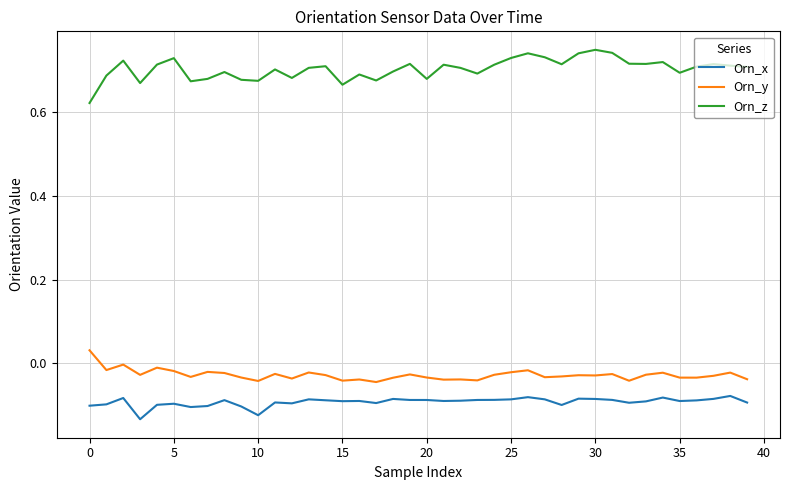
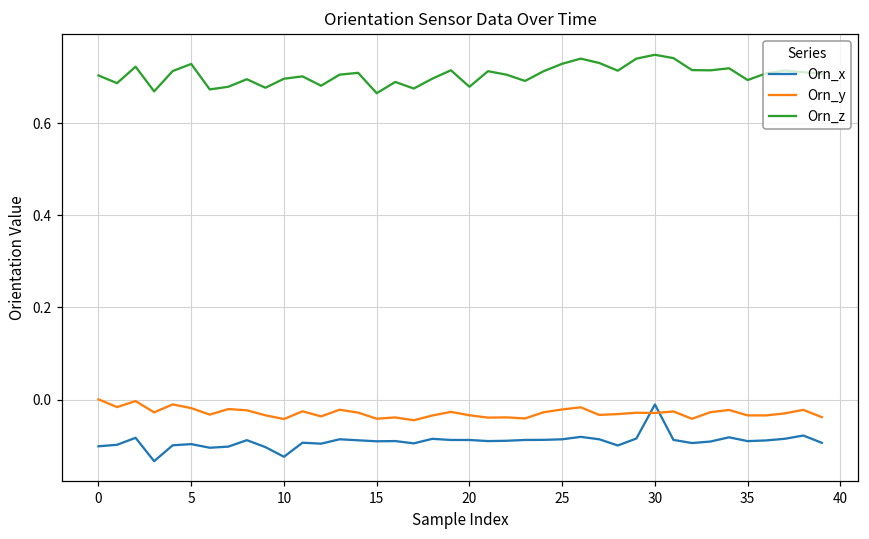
Orn_y, 0: 0.03 -> 0.00
Orn_z, 0: 0.62 -> 0.70
Orn_z, 10: 0.67 -> 0.70
Orn_x, 30: -0.09 -> -0.01
